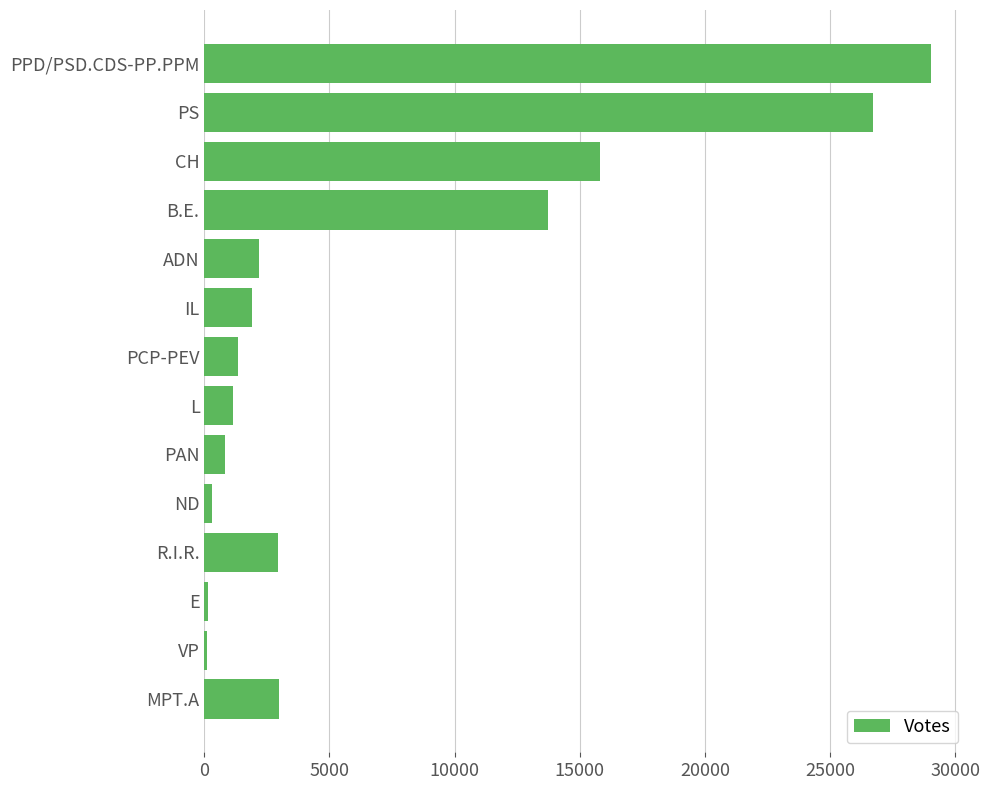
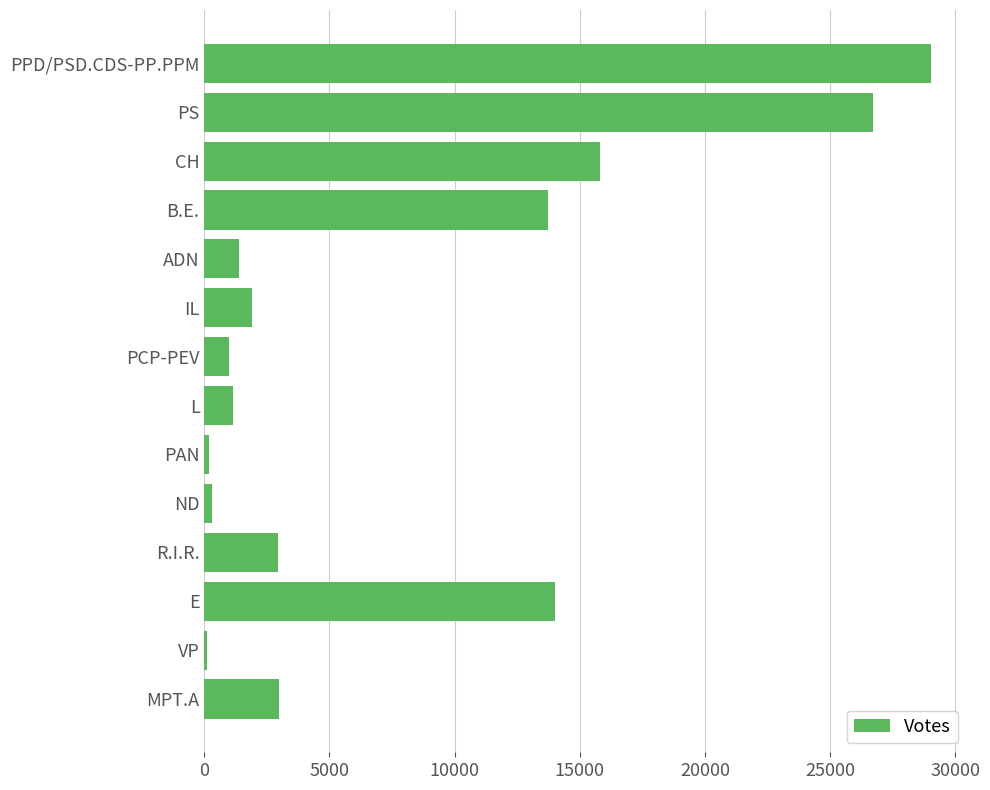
ADN: 2200 -> 1400
PCP-PEV: 1300 -> 1000
PAN: 800 -> 200
E: 200 -> 14000
